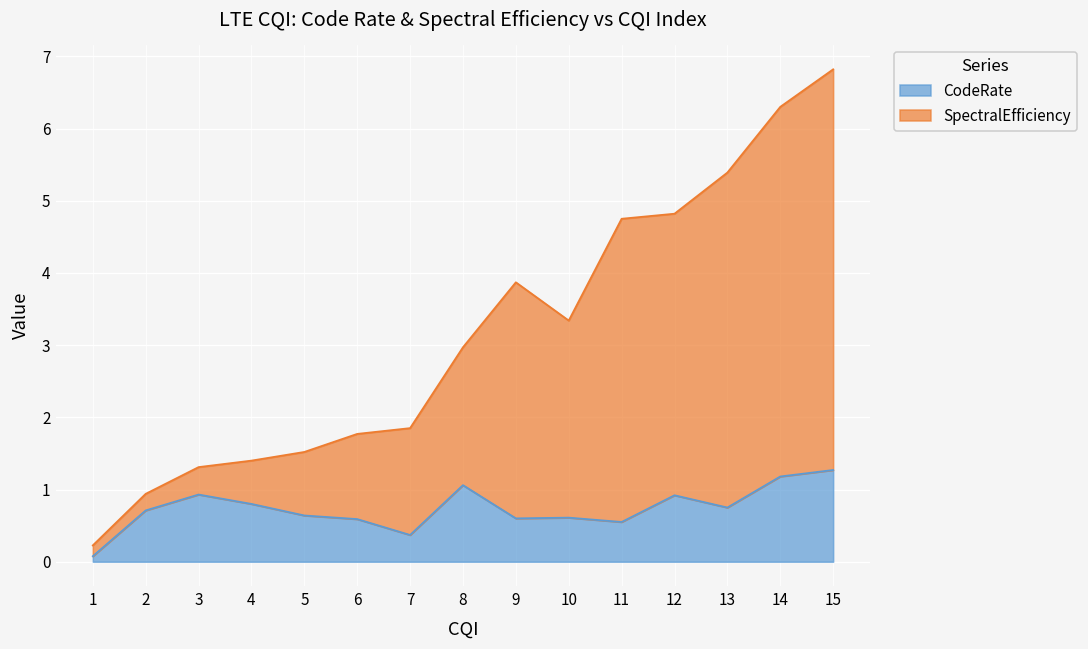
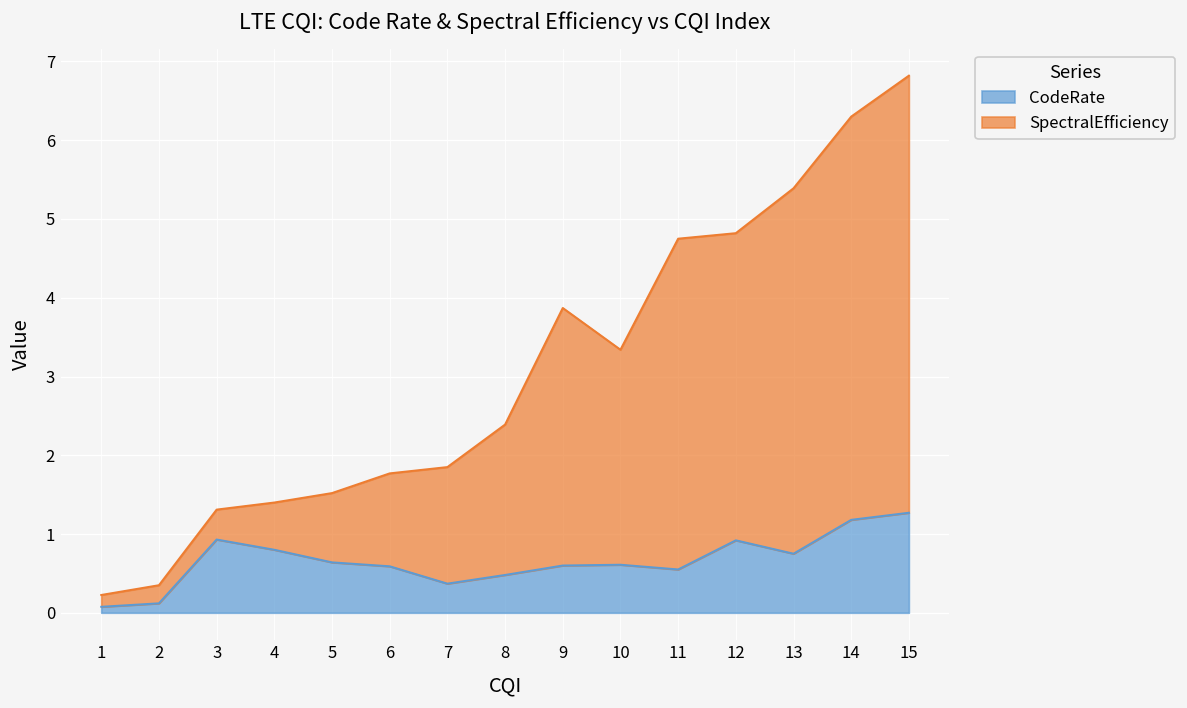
CodeRate, 2: 0.7 -> 0.1
CodeRate, 8: 1.1 -> 0.5
